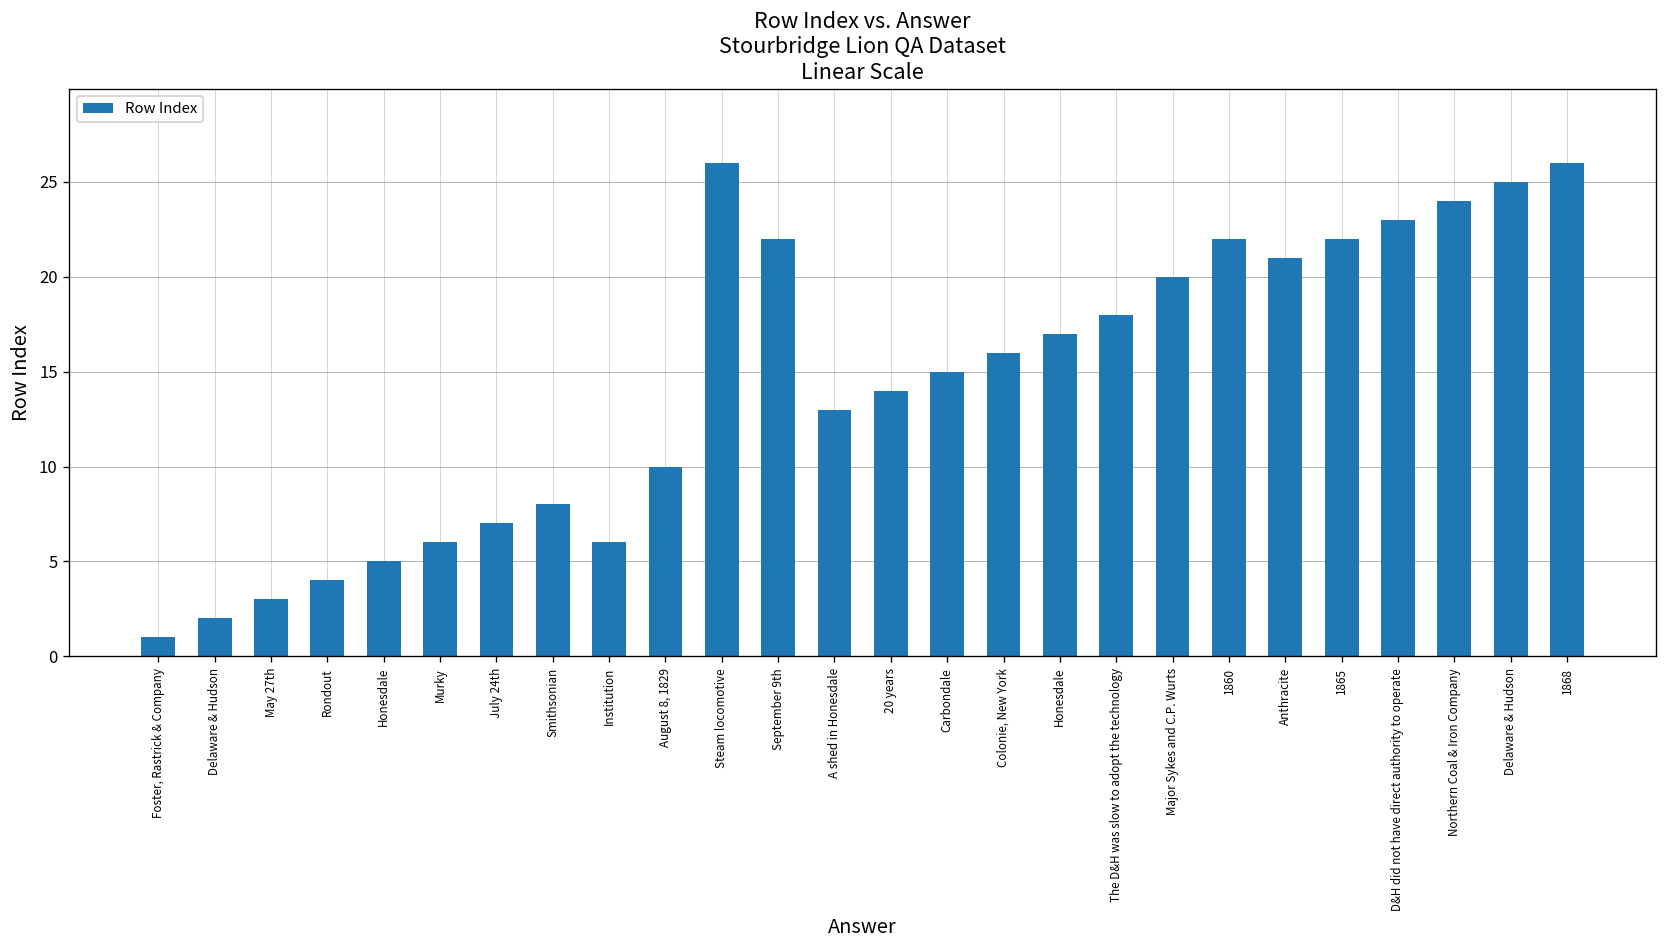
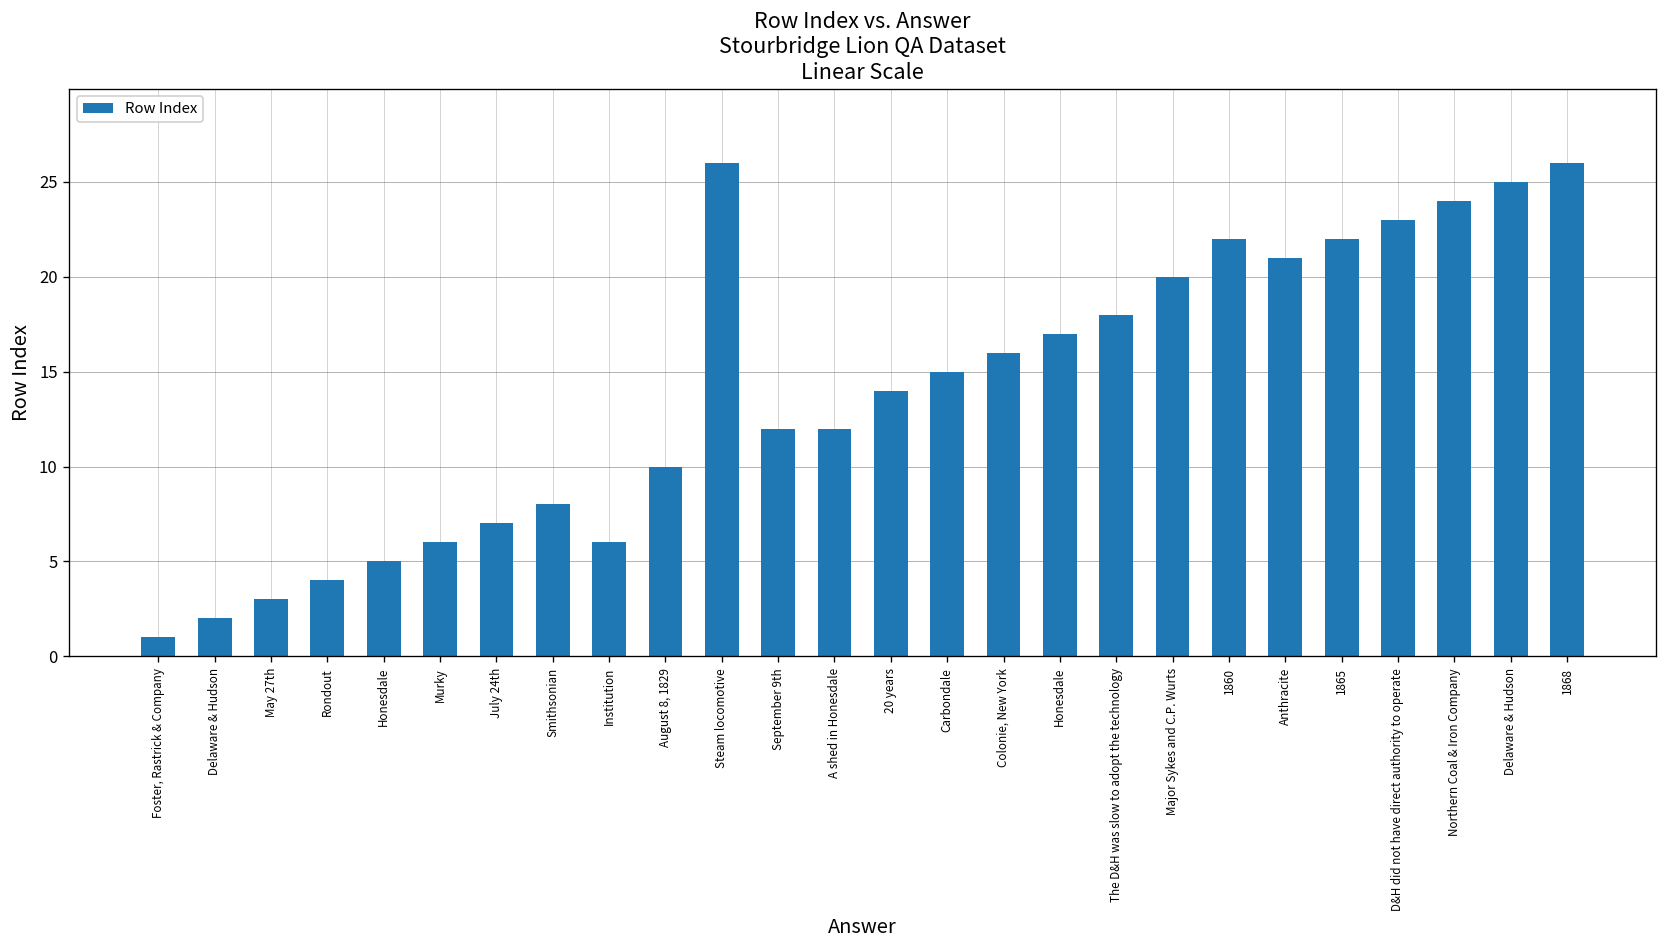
September 9th: 22 -> 12
A shed in Honesdale: 13 -> 12
